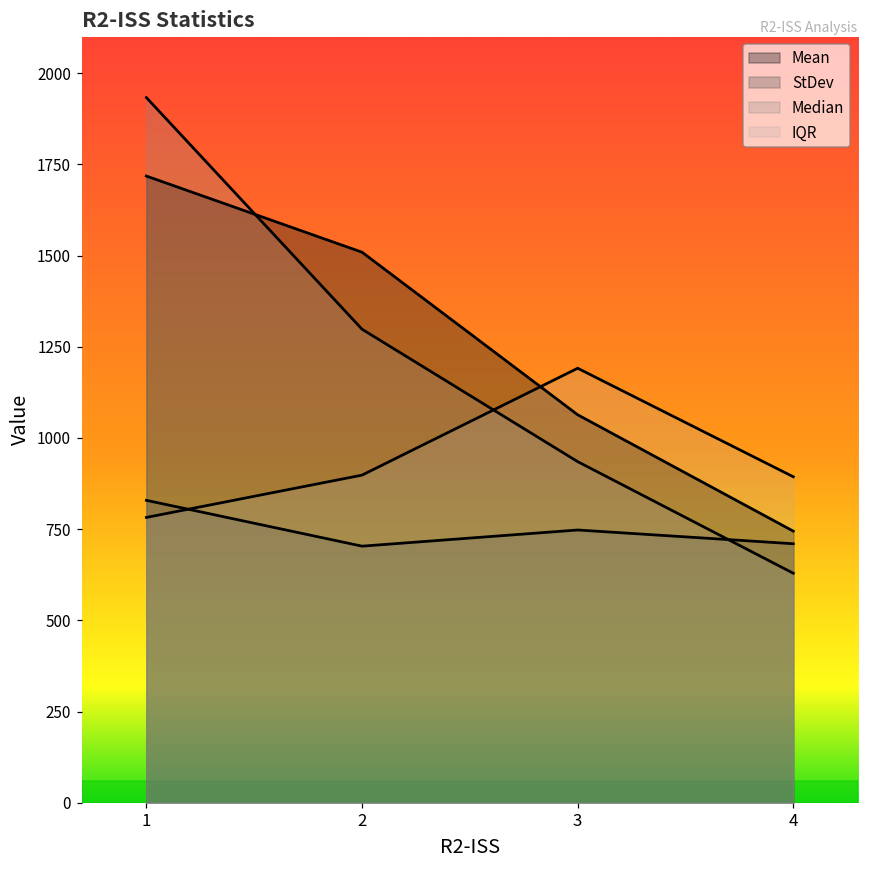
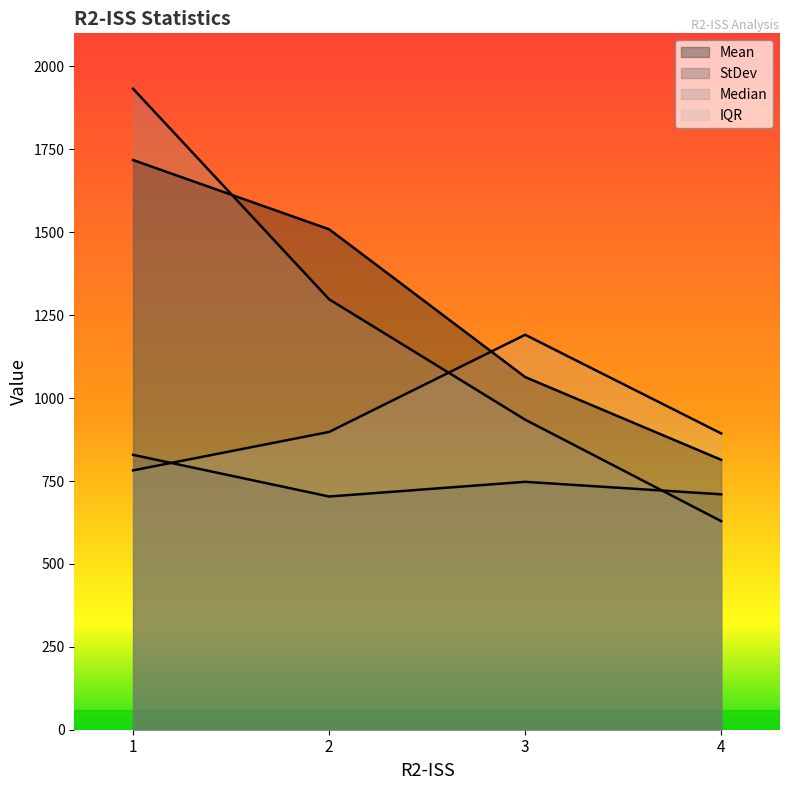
Mean, 4: 740 -> 810
